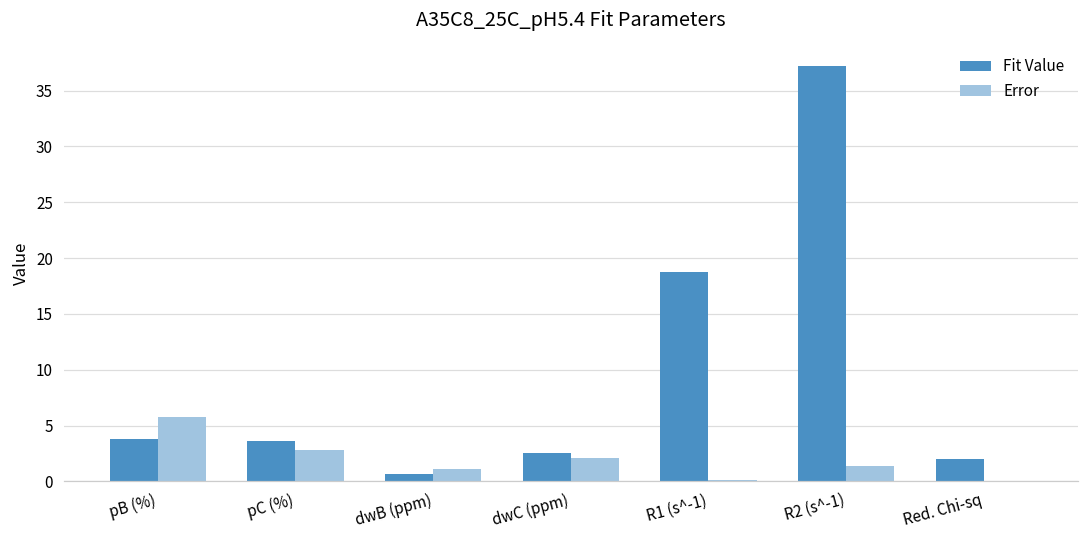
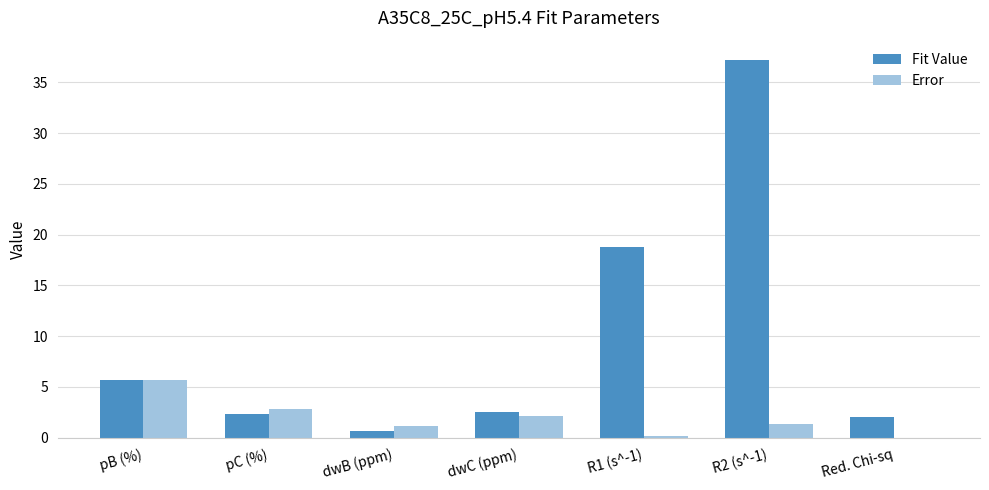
Fit Value, pB (%): 3.8 -> 5.7
Fit Value, pC (%): 3.6 -> 2.3
